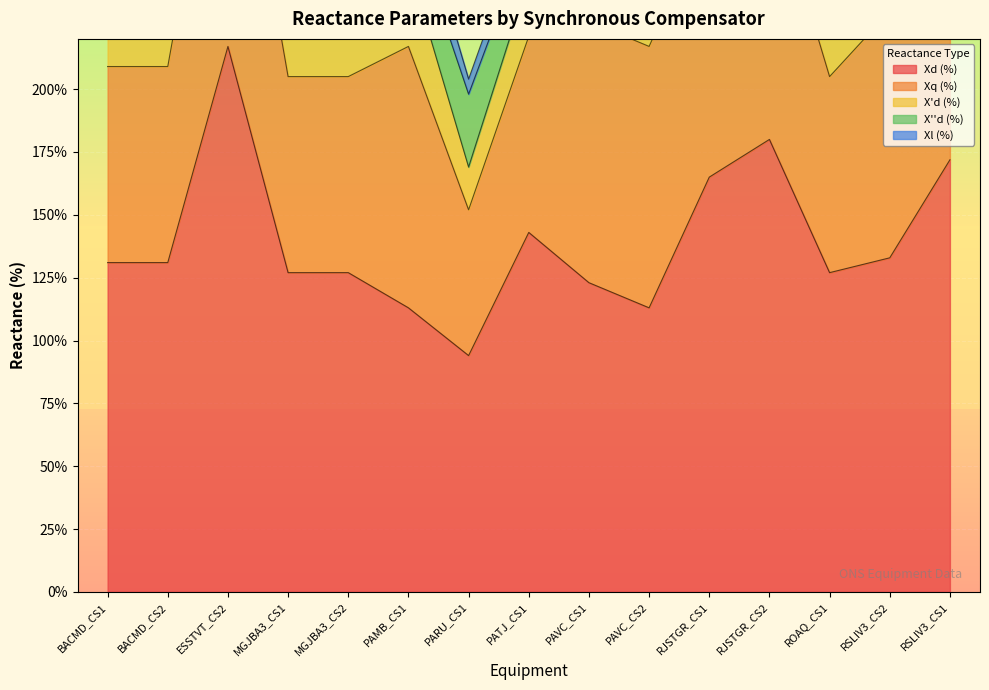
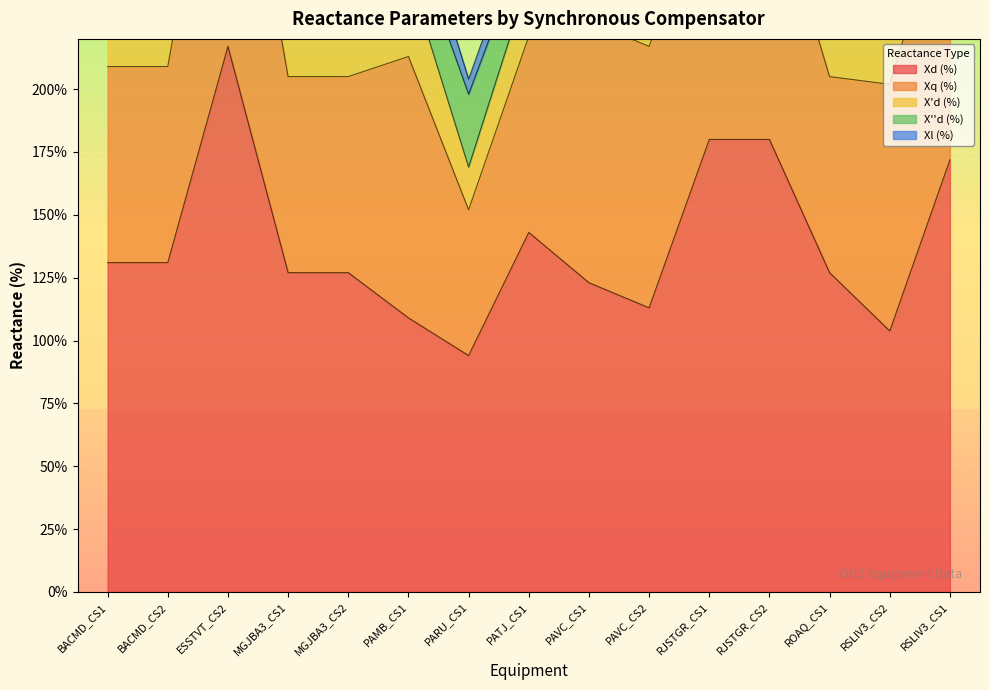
Xd (%), PAMB_CS1: 113% -> 109%
Xd (%), RJSTGR_CS1: 165% -> 180%
Xd (%), RSLIV3_CS2: 133% -> 104%
